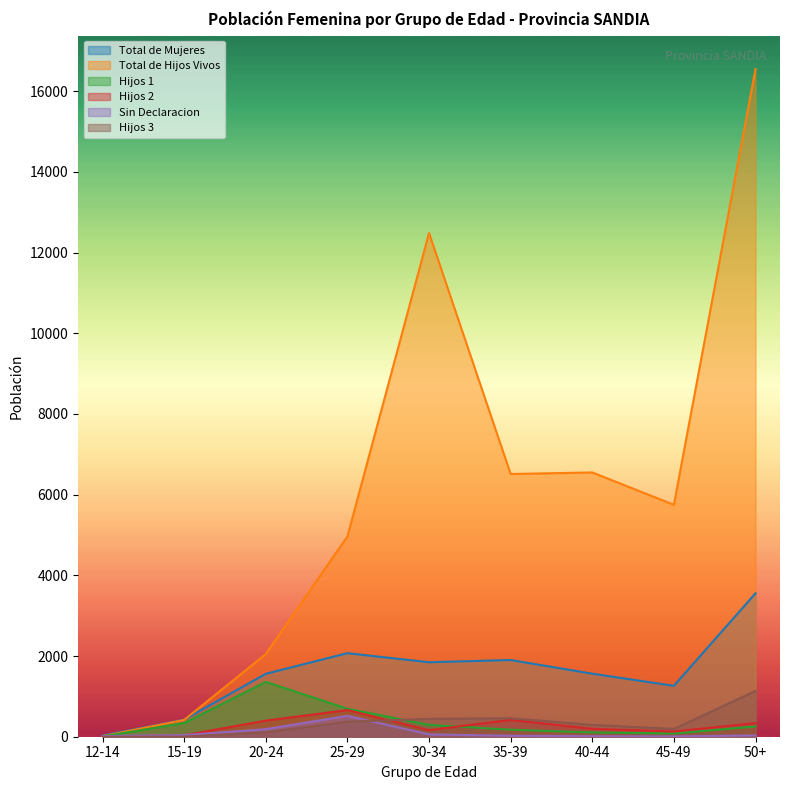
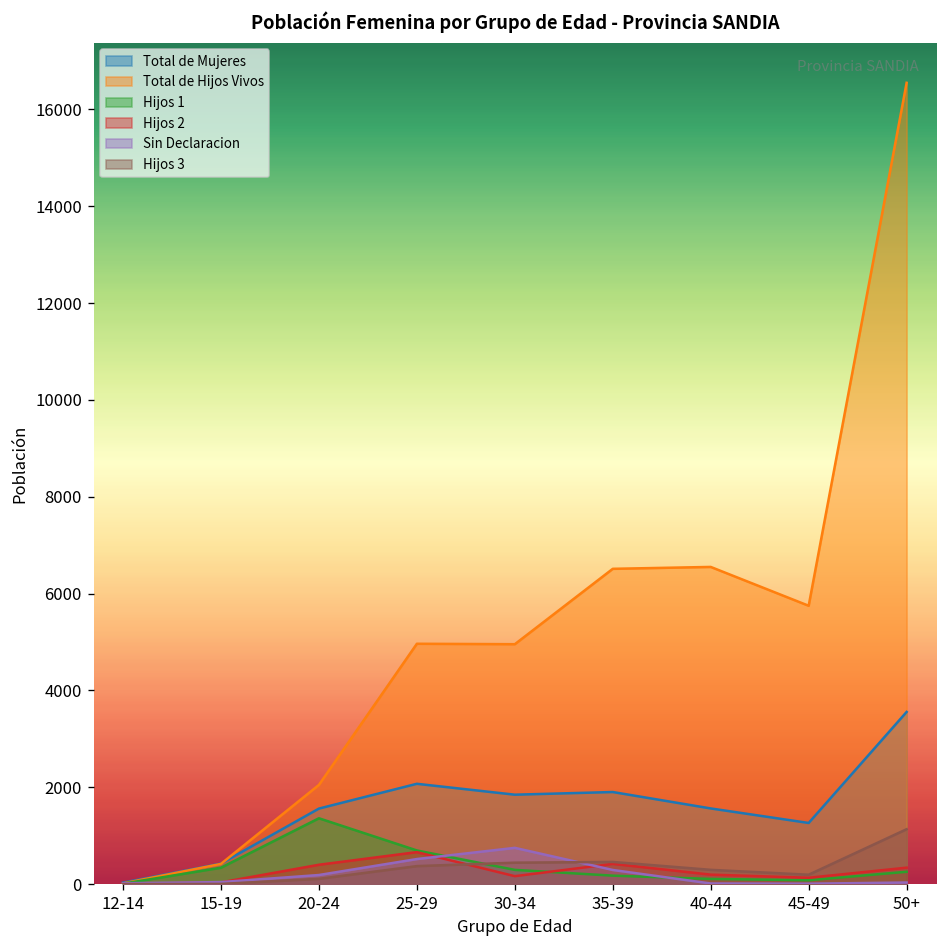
Total de Hijos Vivos, 30-34: 12500 -> 5000
Sin Declaracion, 30-34: 100 -> 700
Sin Declaracion, 35-39: 0 -> 300
